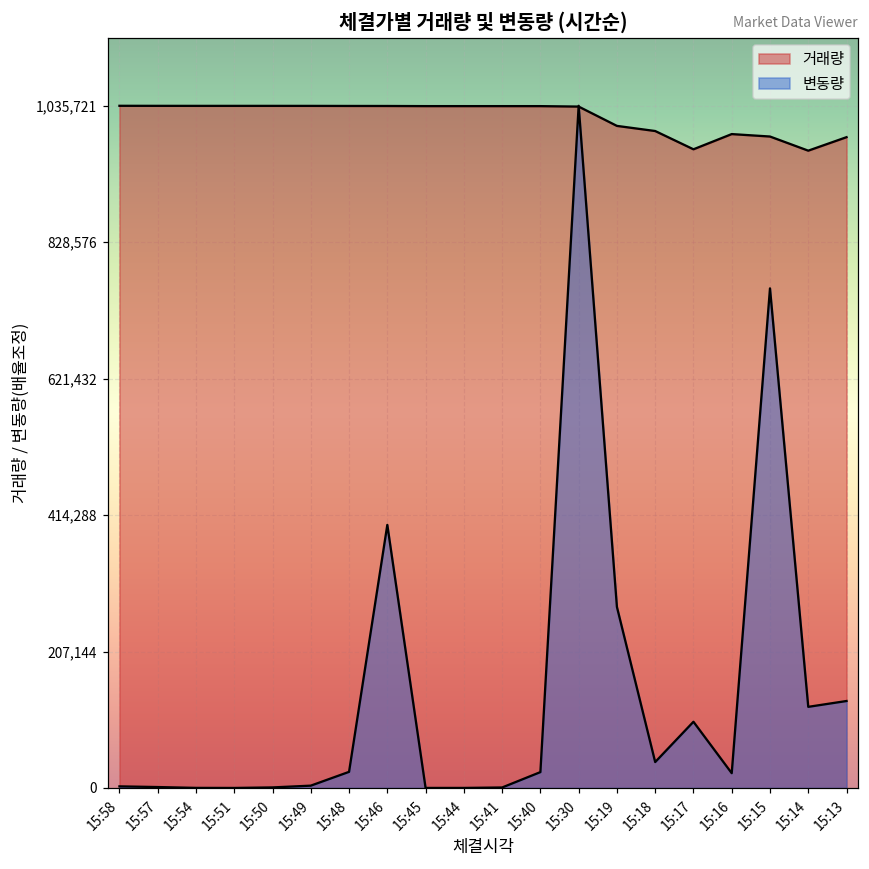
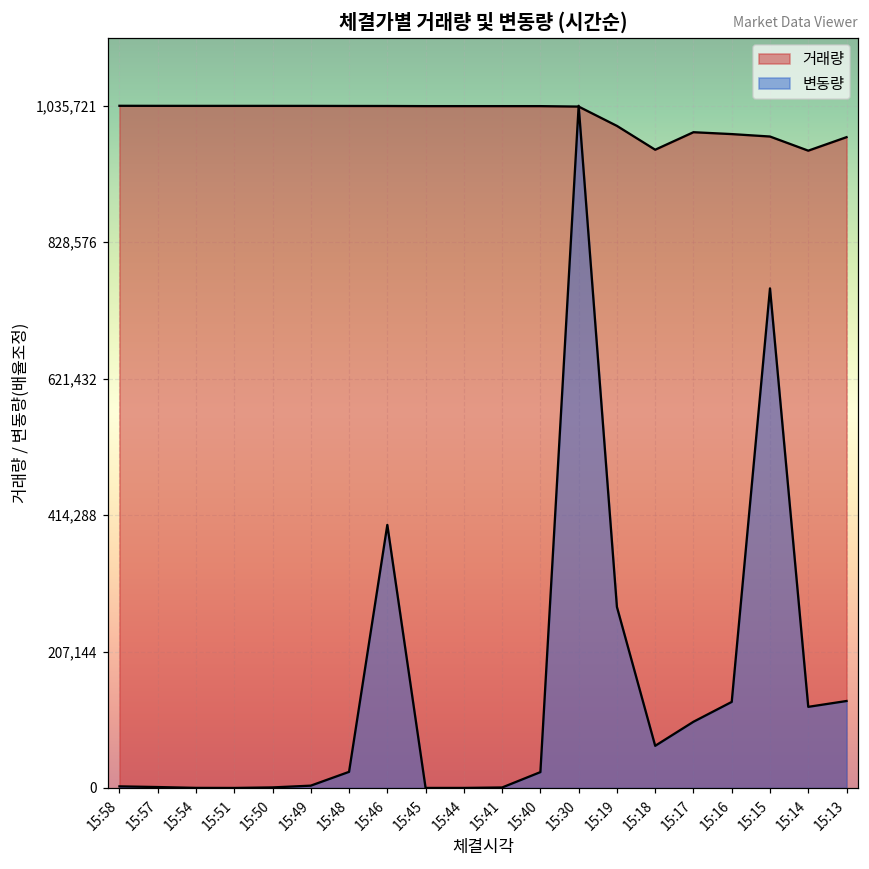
거래량, 15:18: 1,000,000 -> 970,000
변동량, 15:18: 40,000 -> 60,000
거래량, 15:17: 970,000 -> 1,000,000
변동량, 15:16: 20,000 -> 130,000
